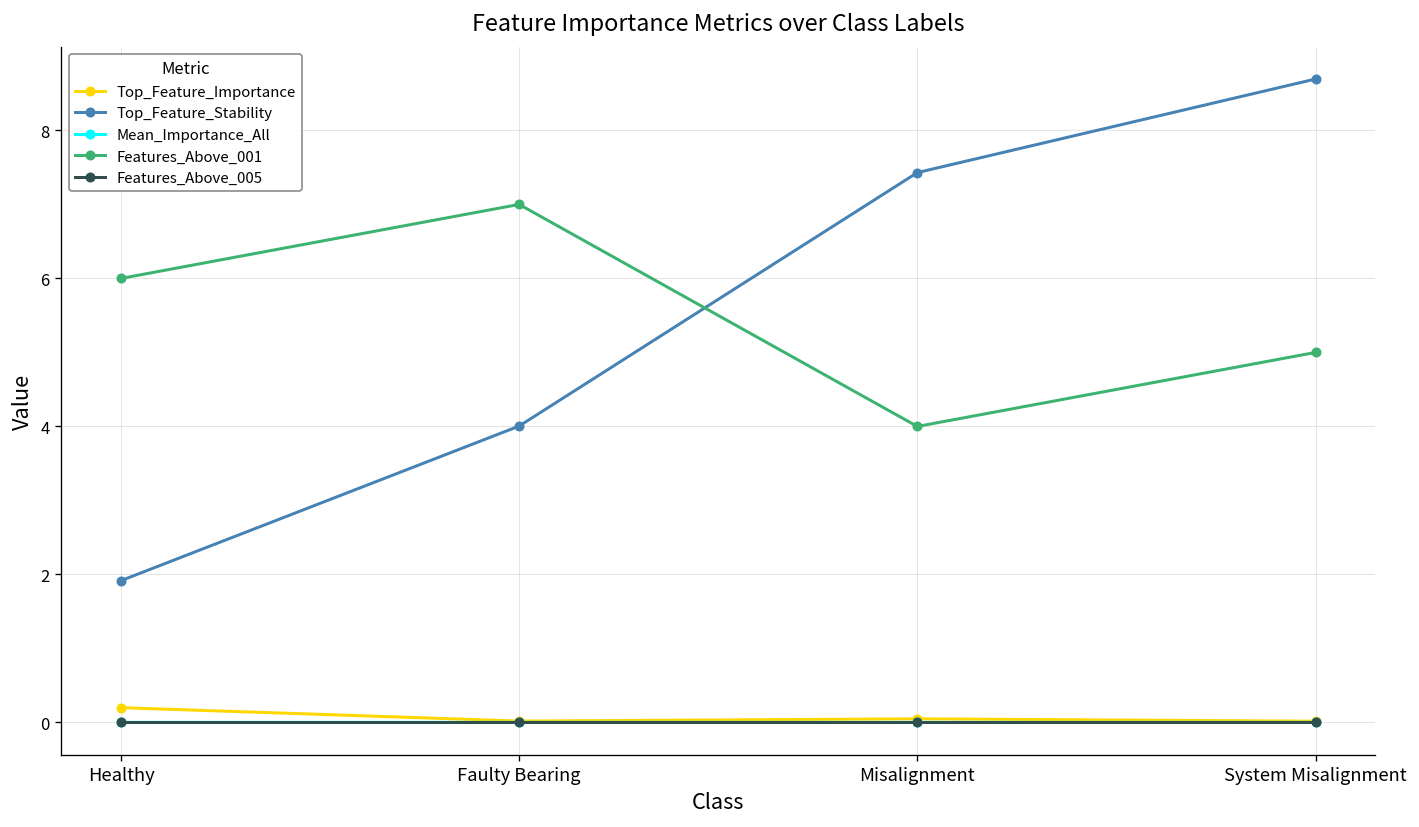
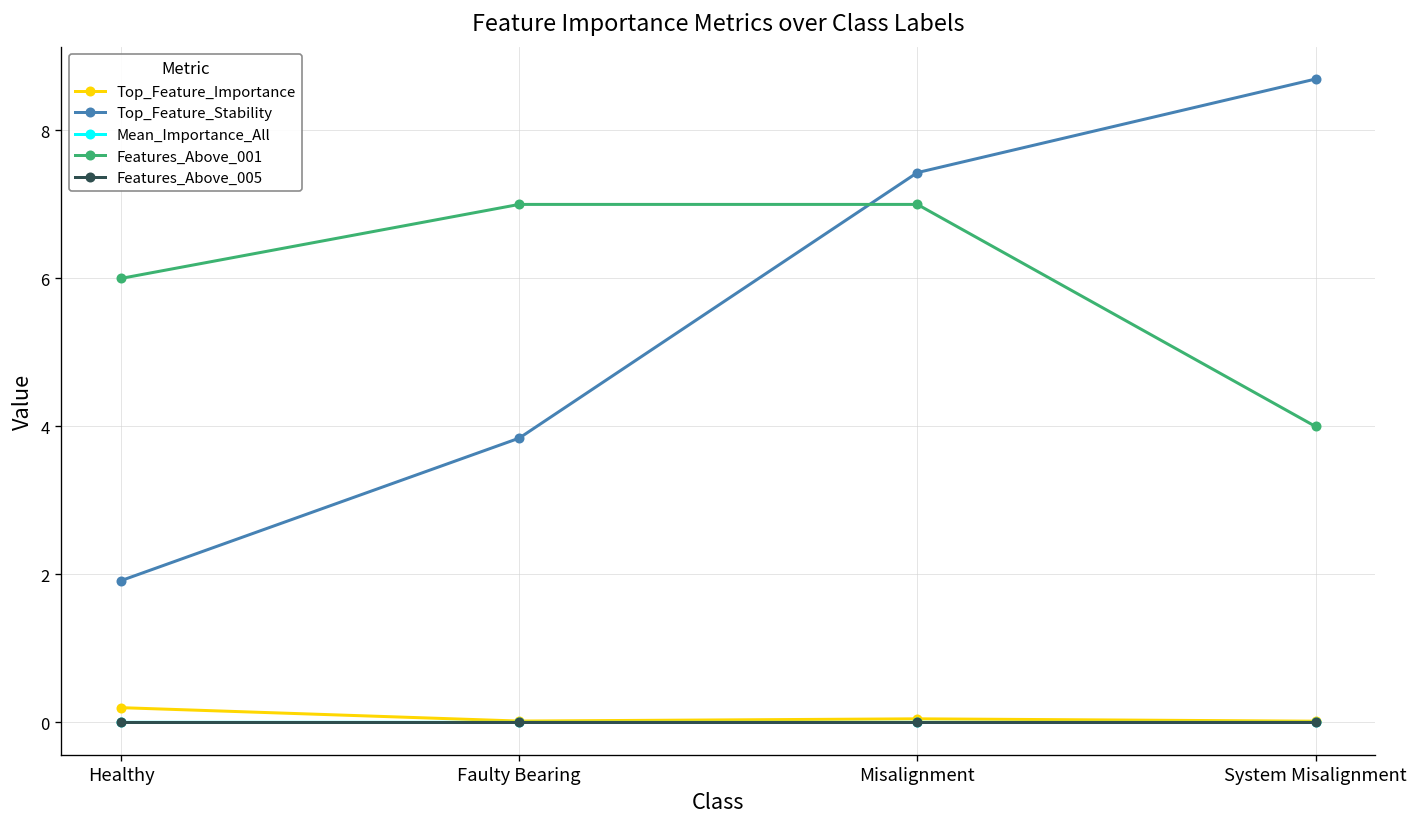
Top_Feature_Stability, Faulty Bearing: 4.0 -> 3.8
Features_Above_001, Misalignment: 4 -> 7
Features_Above_001, System Misalignment: 5 -> 4
